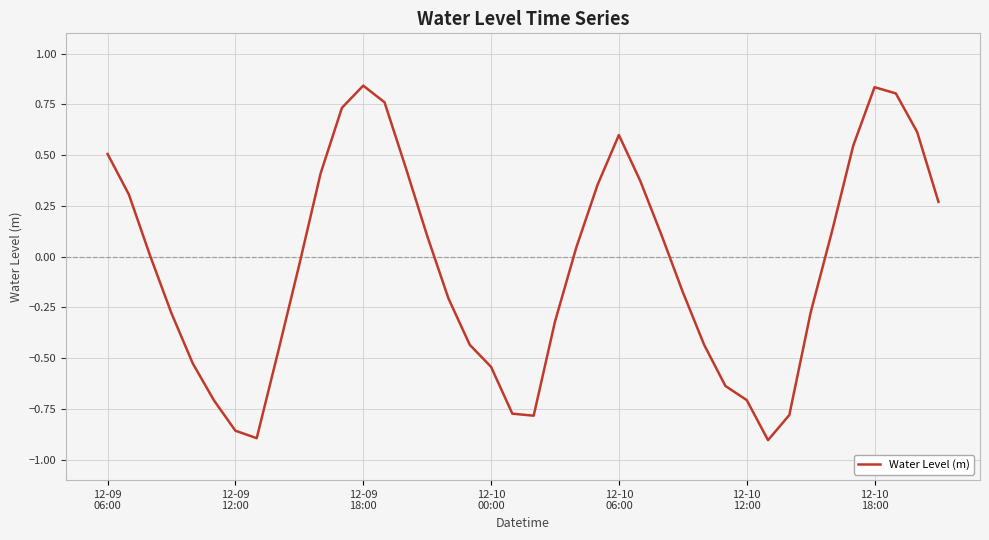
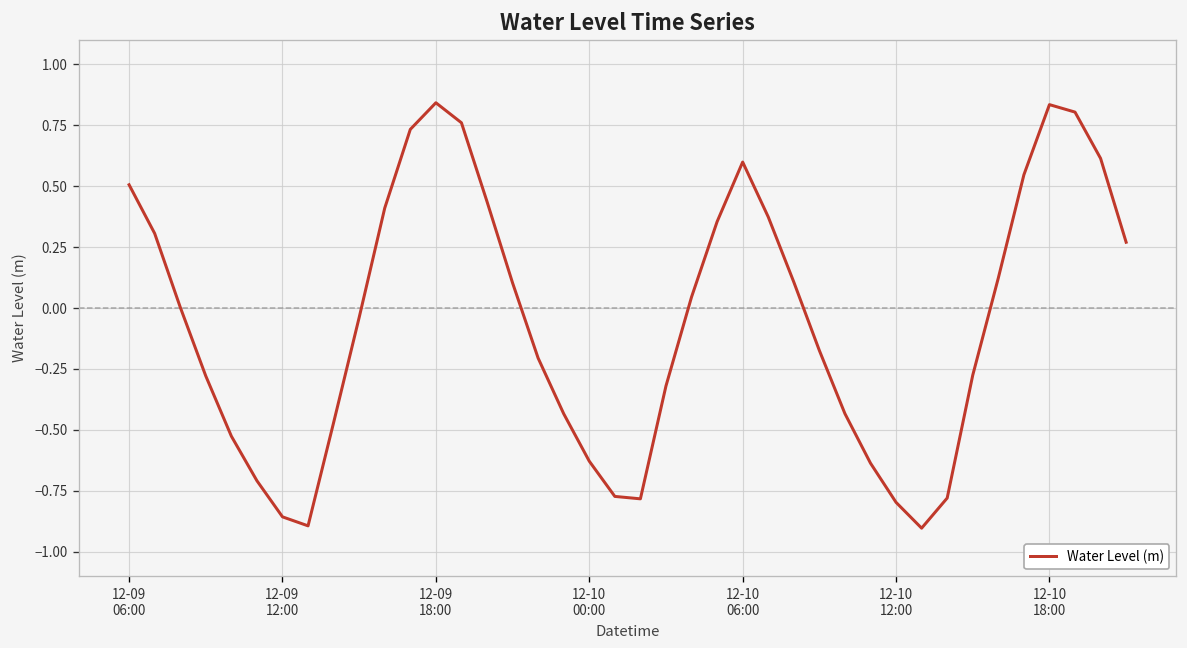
12-10 00:00: -0.54 -> -0.63
12-10 12:00: -0.71 -> -0.80
